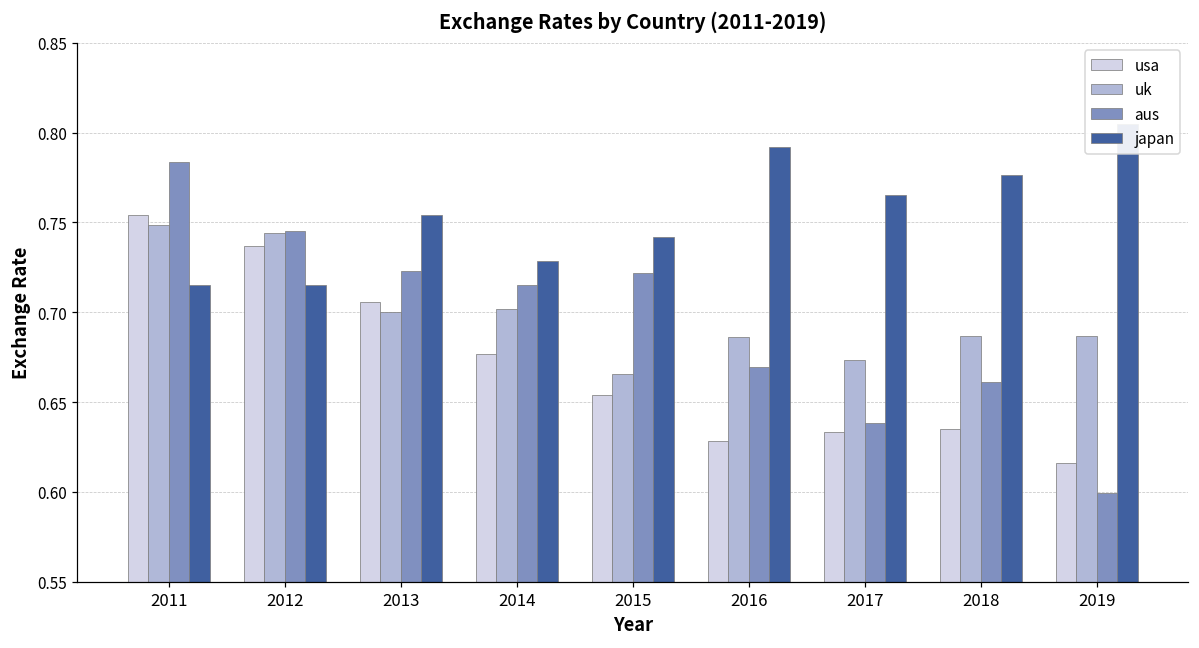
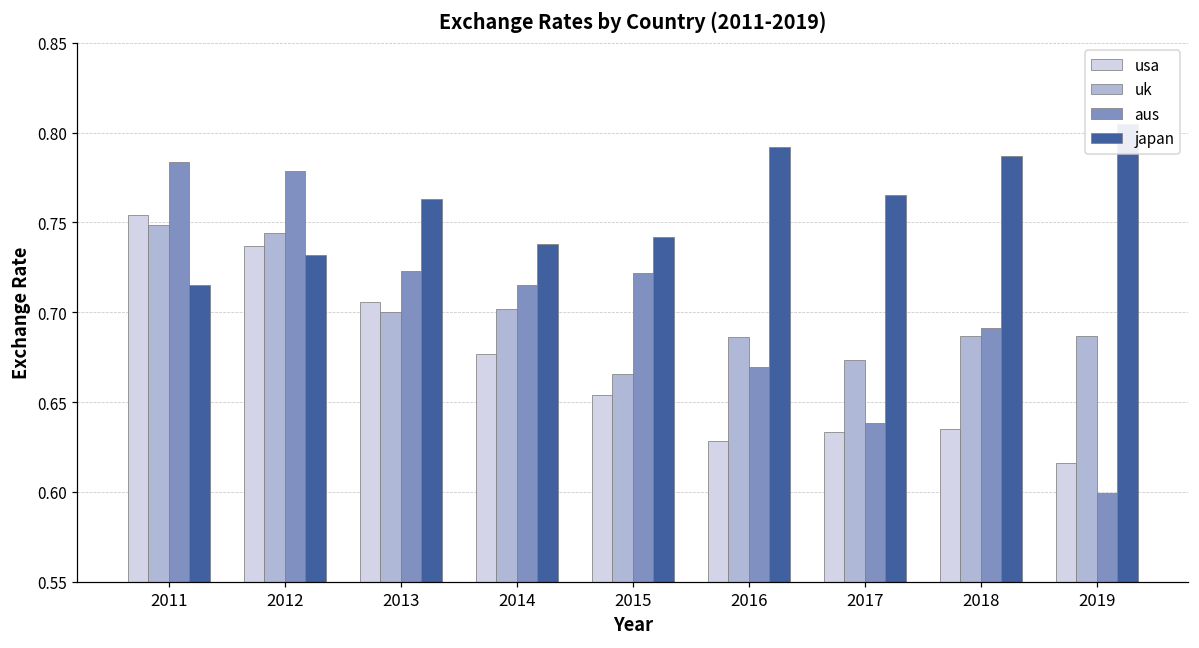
aus, 2012: 0.745 -> 0.779
japan, 2012: 0.715 -> 0.732
japan, 2013: 0.754 -> 0.763
japan, 2014: 0.729 -> 0.738
aus, 2018: 0.661 -> 0.691
japan, 2018: 0.776 -> 0.787
